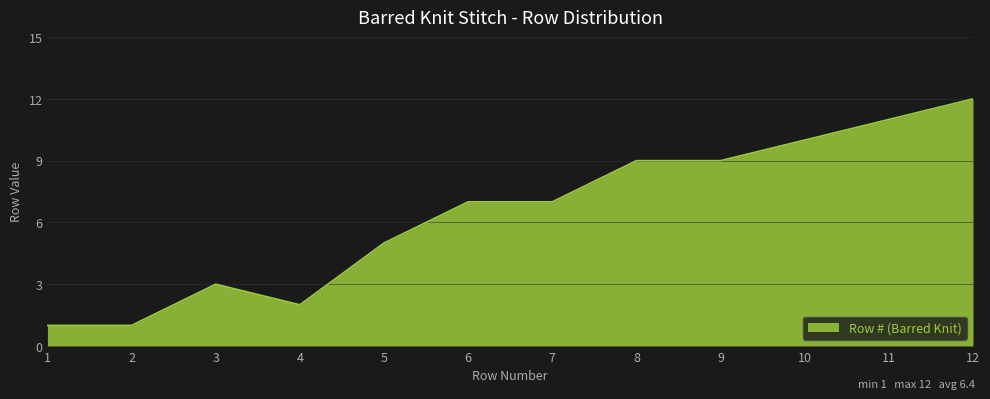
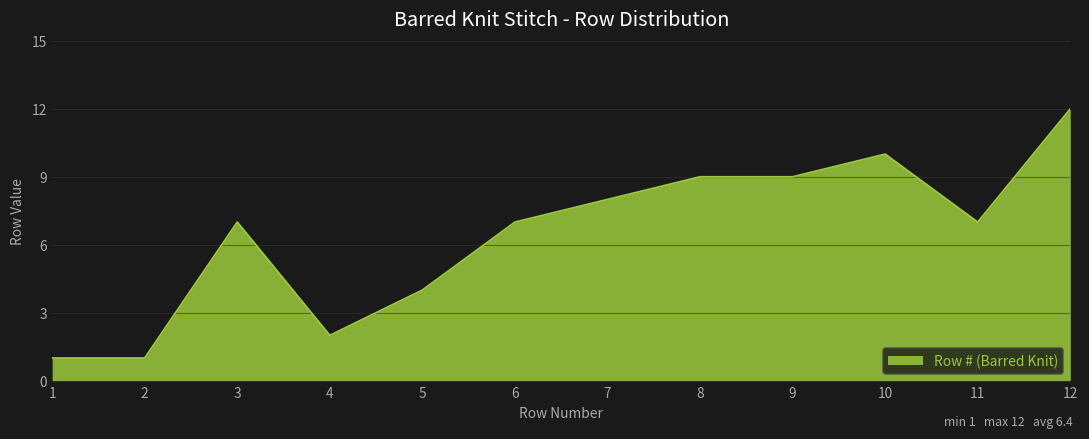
3: 3 -> 7
5: 5 -> 4
7: 7 -> 8
11: 11 -> 7
